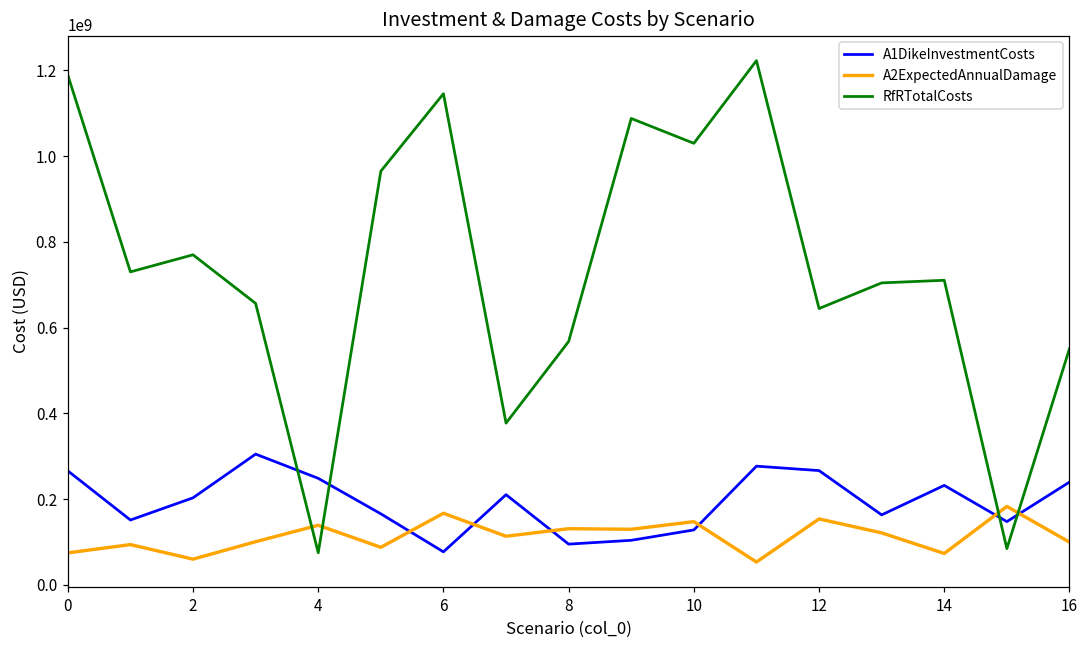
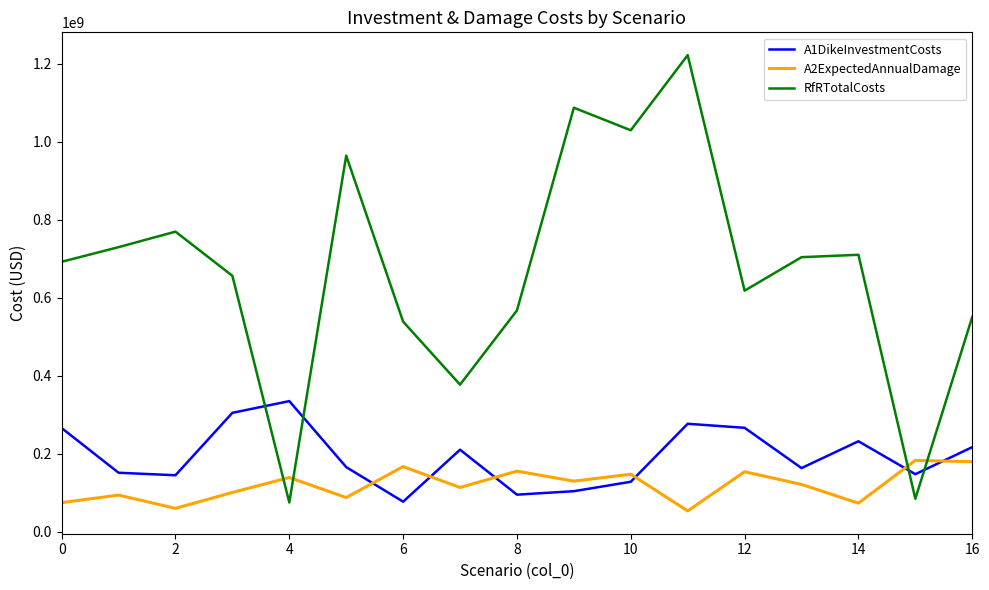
RfRTotalCosts, 0: 1190000000 -> 690000000
A1DikeInvestmentCosts, 2: 200000000 -> 140000000
A1DikeInvestmentCosts, 4: 250000000 -> 340000000
RfRTotalCosts, 6: 1150000000 -> 540000000
A2ExpectedAnnualDamage, 8: 130000000 -> 160000000
RfRTotalCosts, 12: 640000000 -> 620000000
A1DikeInvestmentCosts, 16: 240000000 -> 220000000
A2ExpectedAnnualDamage, 16: 100000000 -> 180000000
